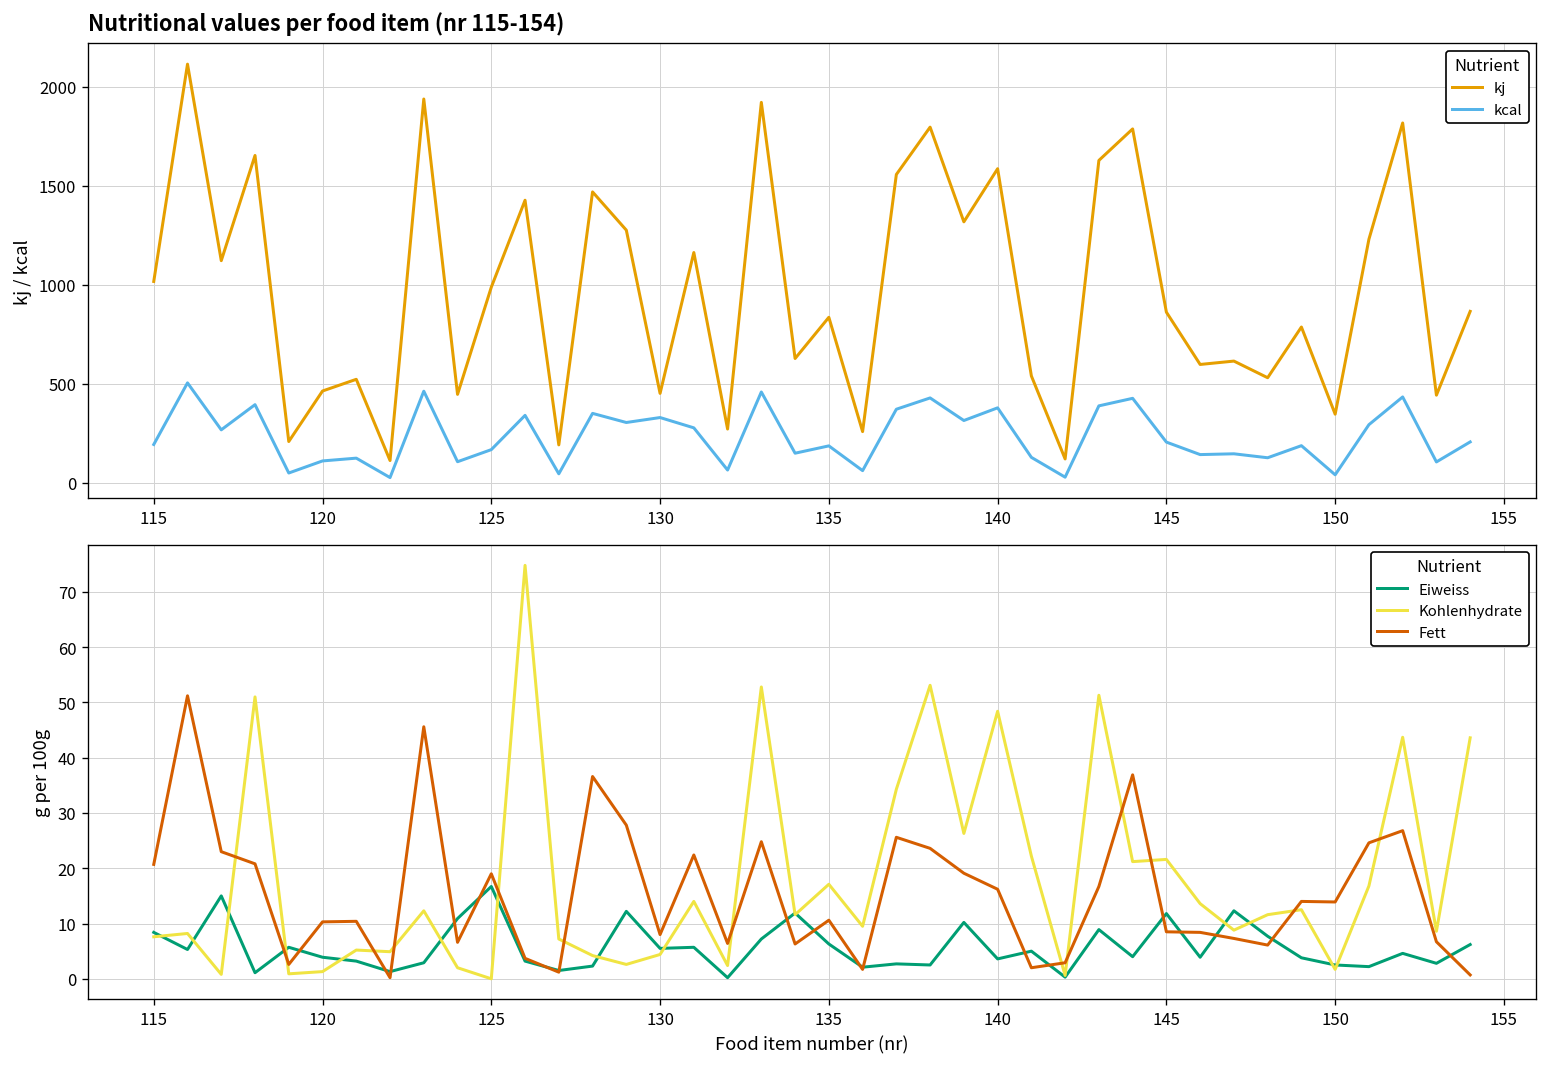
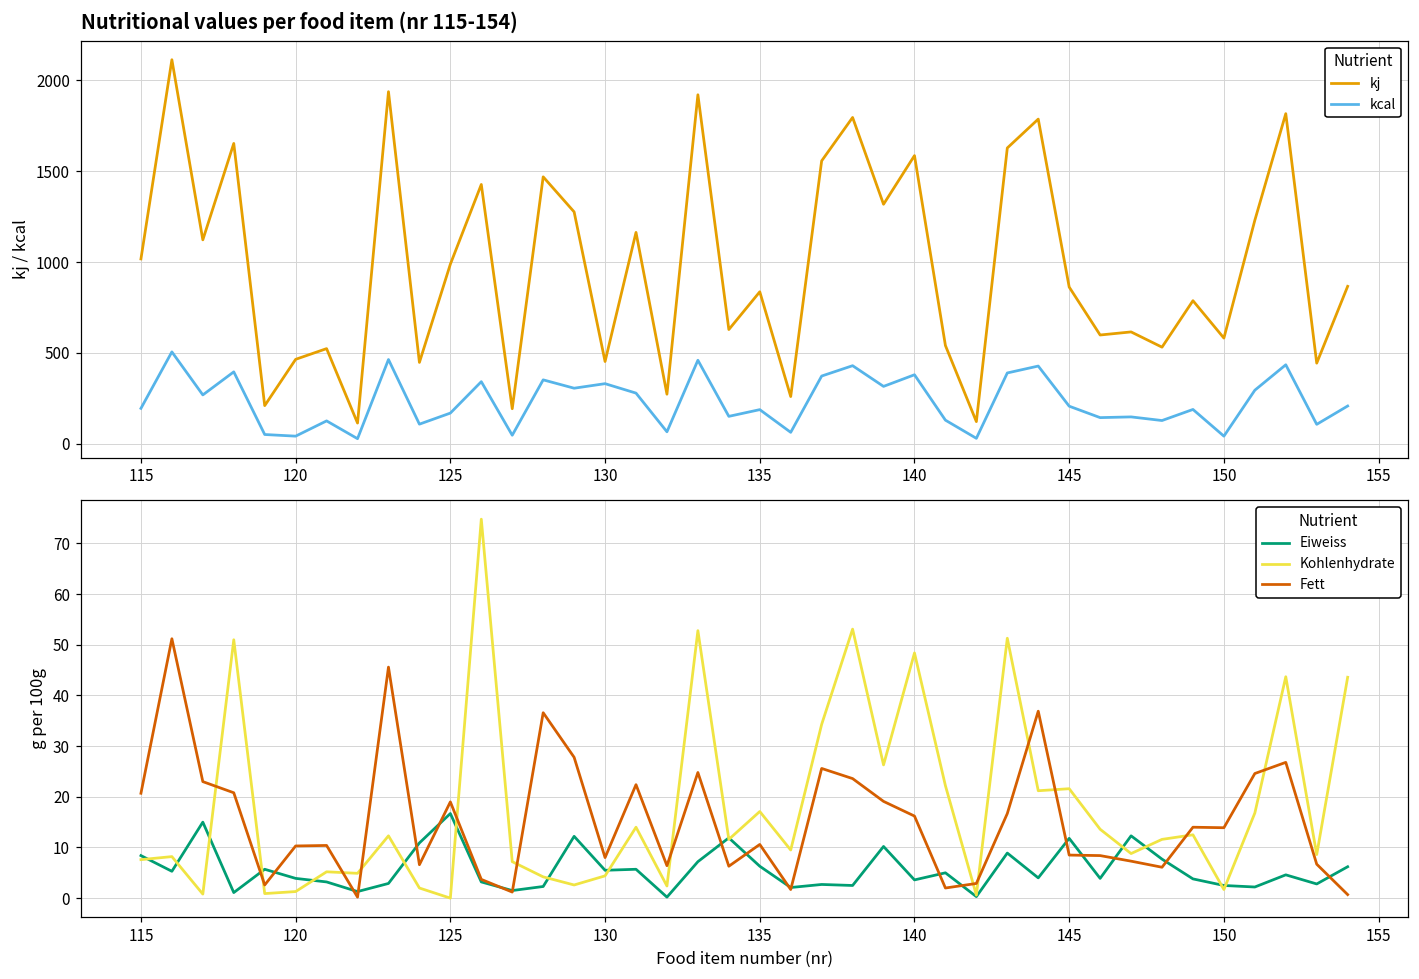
Nutritional values per food item (nr 115-154), kcal, 120: 110 -> 40
Nutritional values per food item (nr 115-154), kj, 150: 350 -> 580
